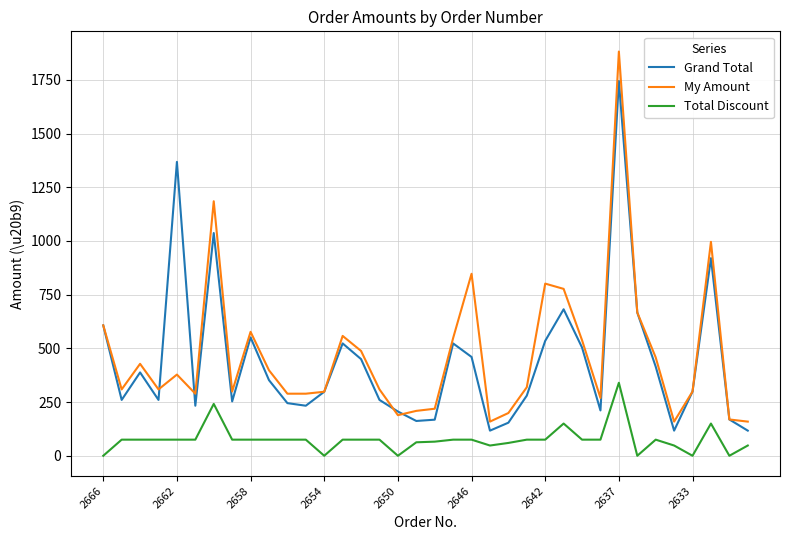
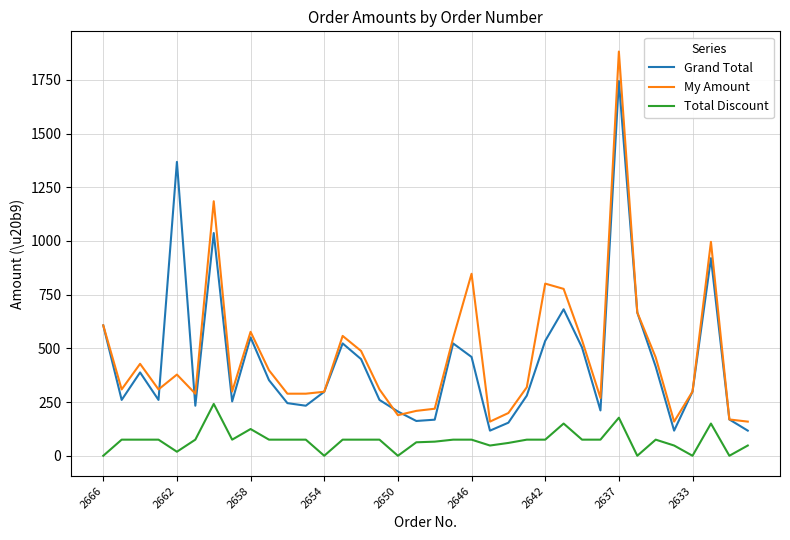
Total Discount, 2662: 80 -> 20
Total Discount, 2658: 80 -> 120
Total Discount, 2637: 340 -> 180
